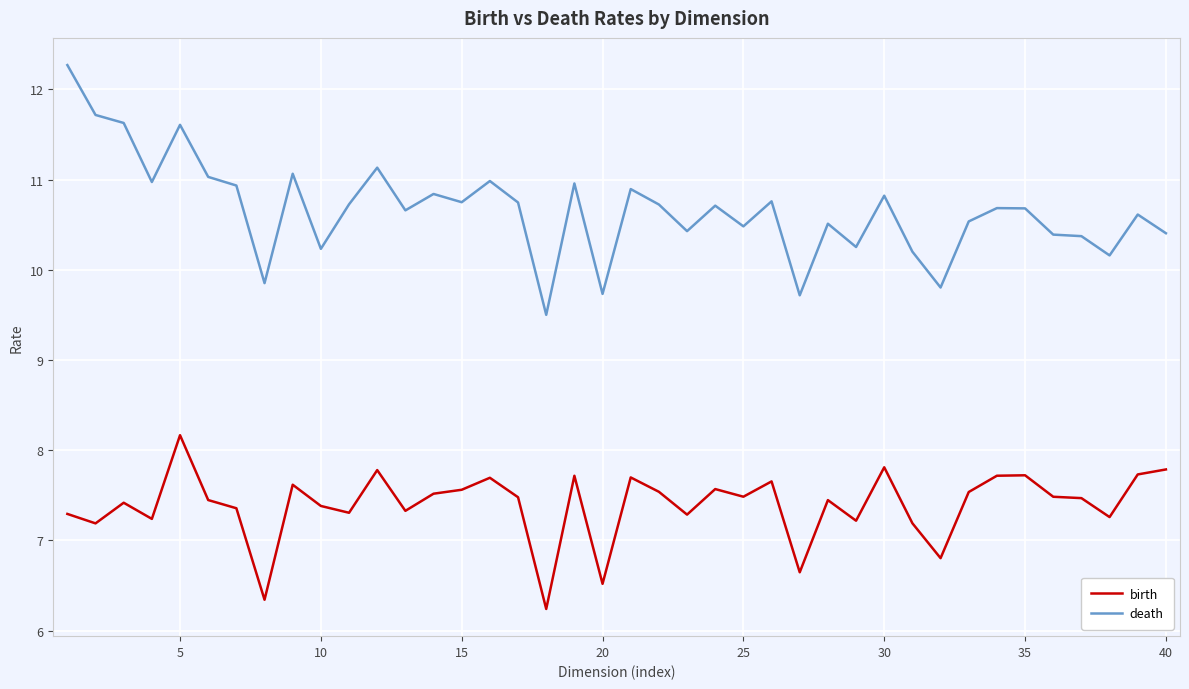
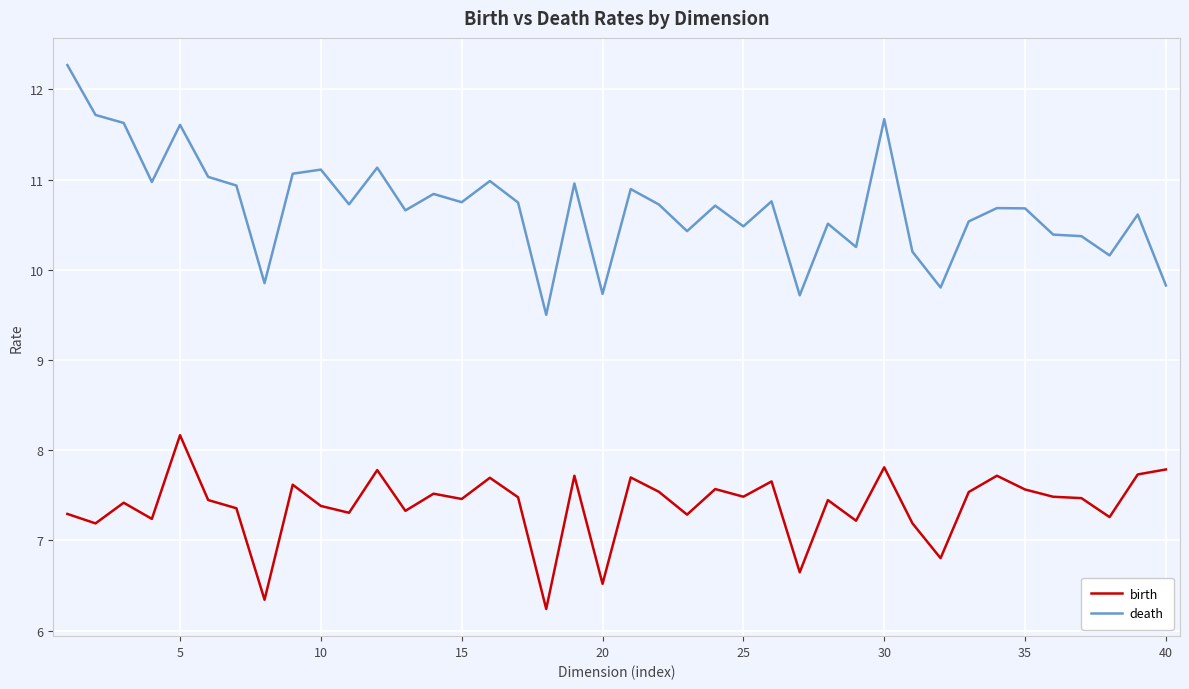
death, 10: 10.2 -> 11.1
birth, 15: 7.6 -> 7.5
death, 30: 10.8 -> 11.7
birth, 35: 7.7 -> 7.6
death, 40: 10.4 -> 9.8
